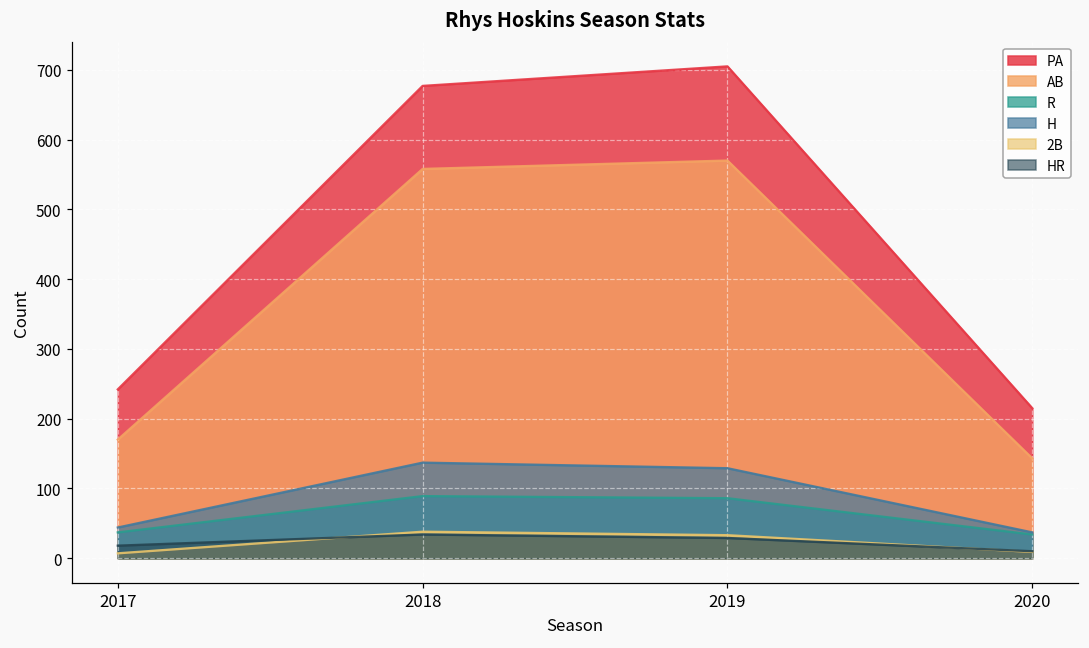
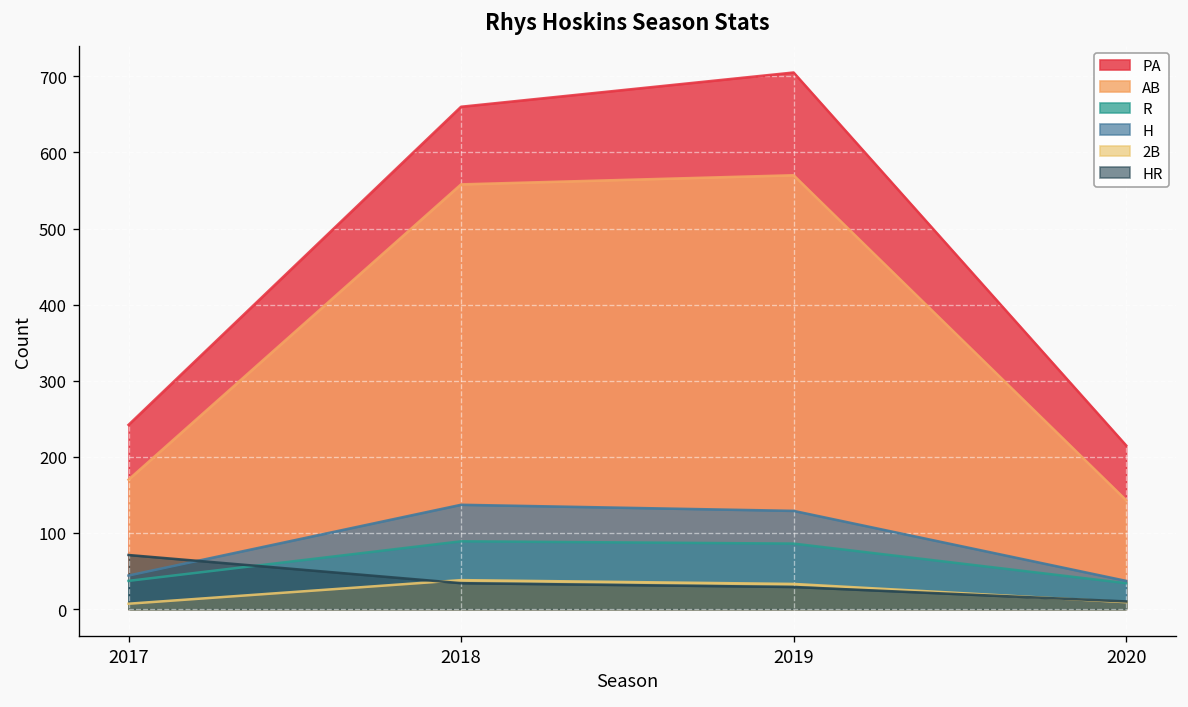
HR, 2017: 20 -> 70
PA, 2018: 680 -> 660
